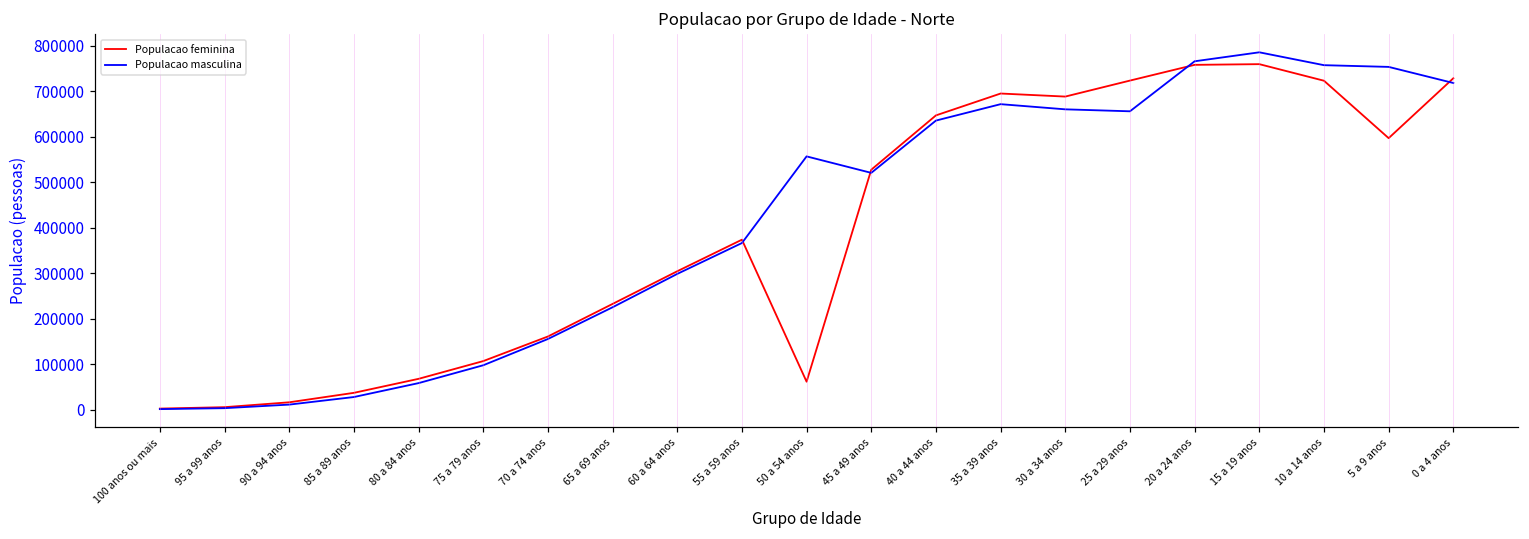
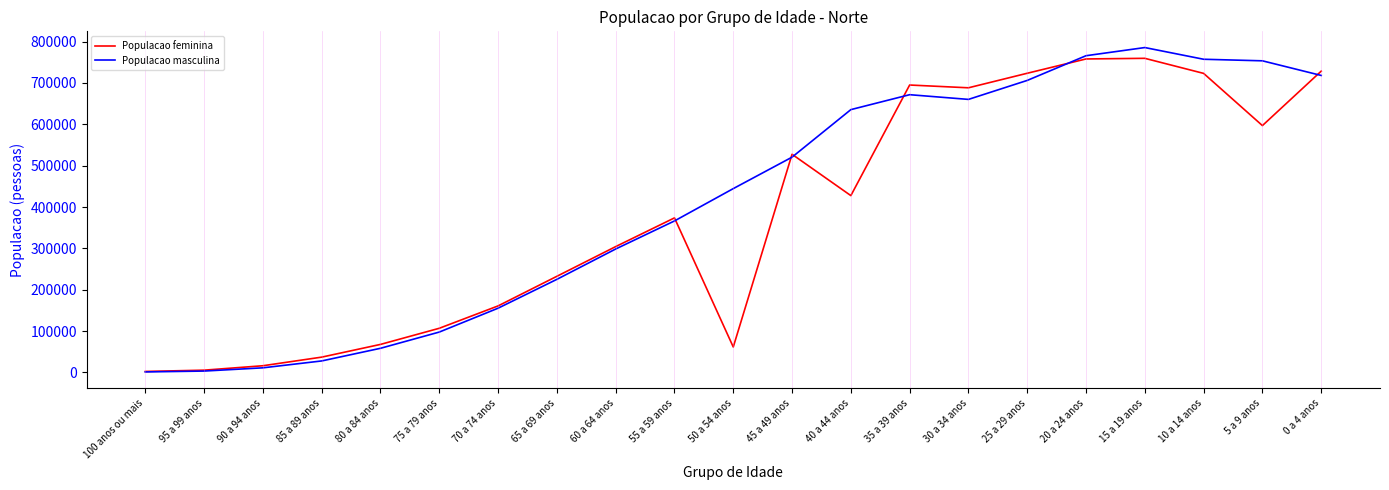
Populacao masculina, 50 a 54 anos: 560000 -> 440000
Populacao feminina, 40 a 44 anos: 650000 -> 430000
Populacao masculina, 25 a 29 anos: 660000 -> 710000
